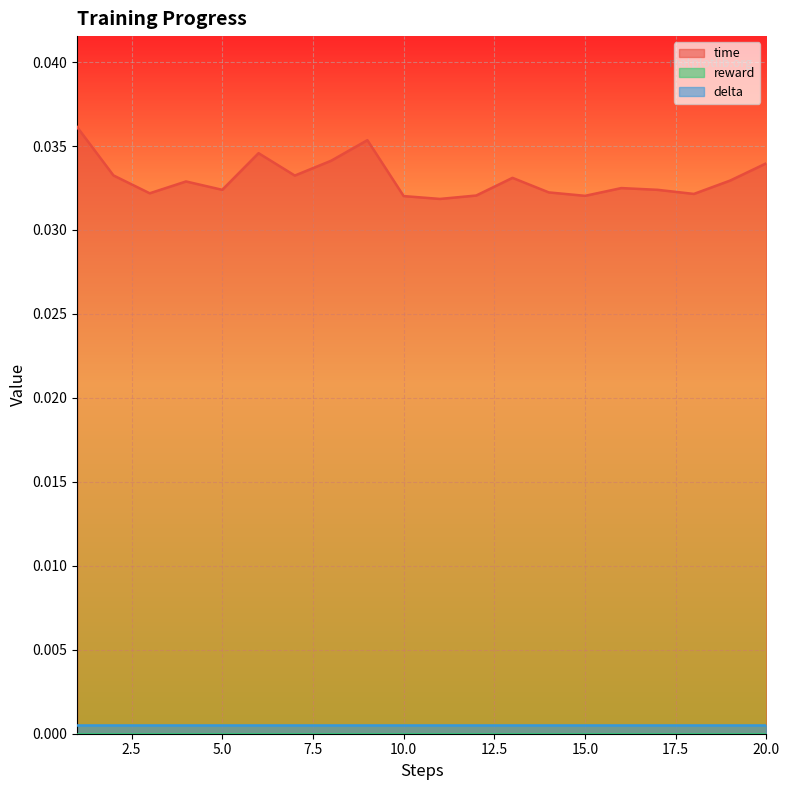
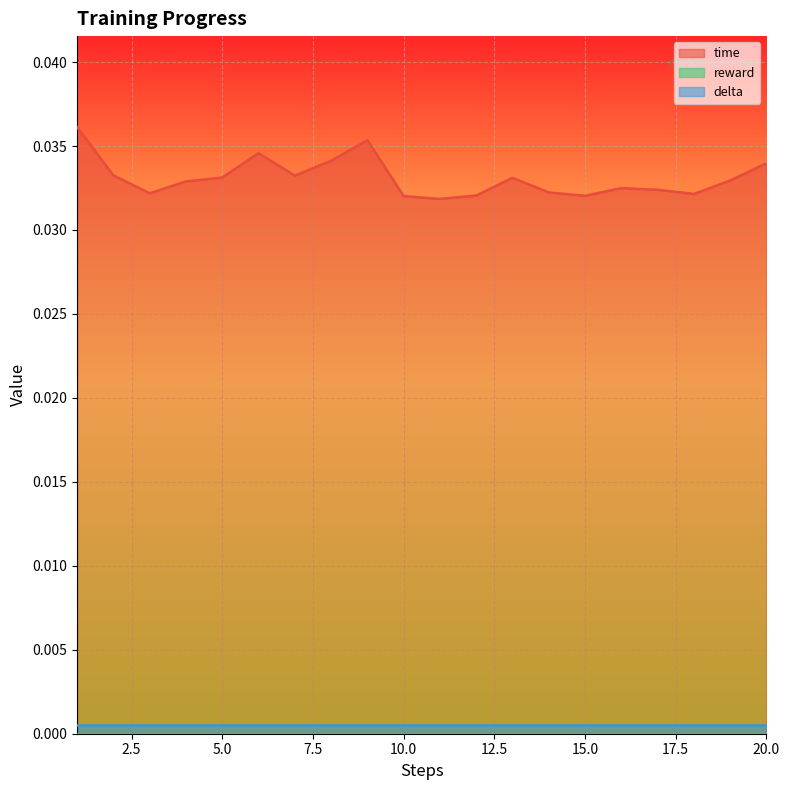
time, 5.0: 0.0324 -> 0.0331
